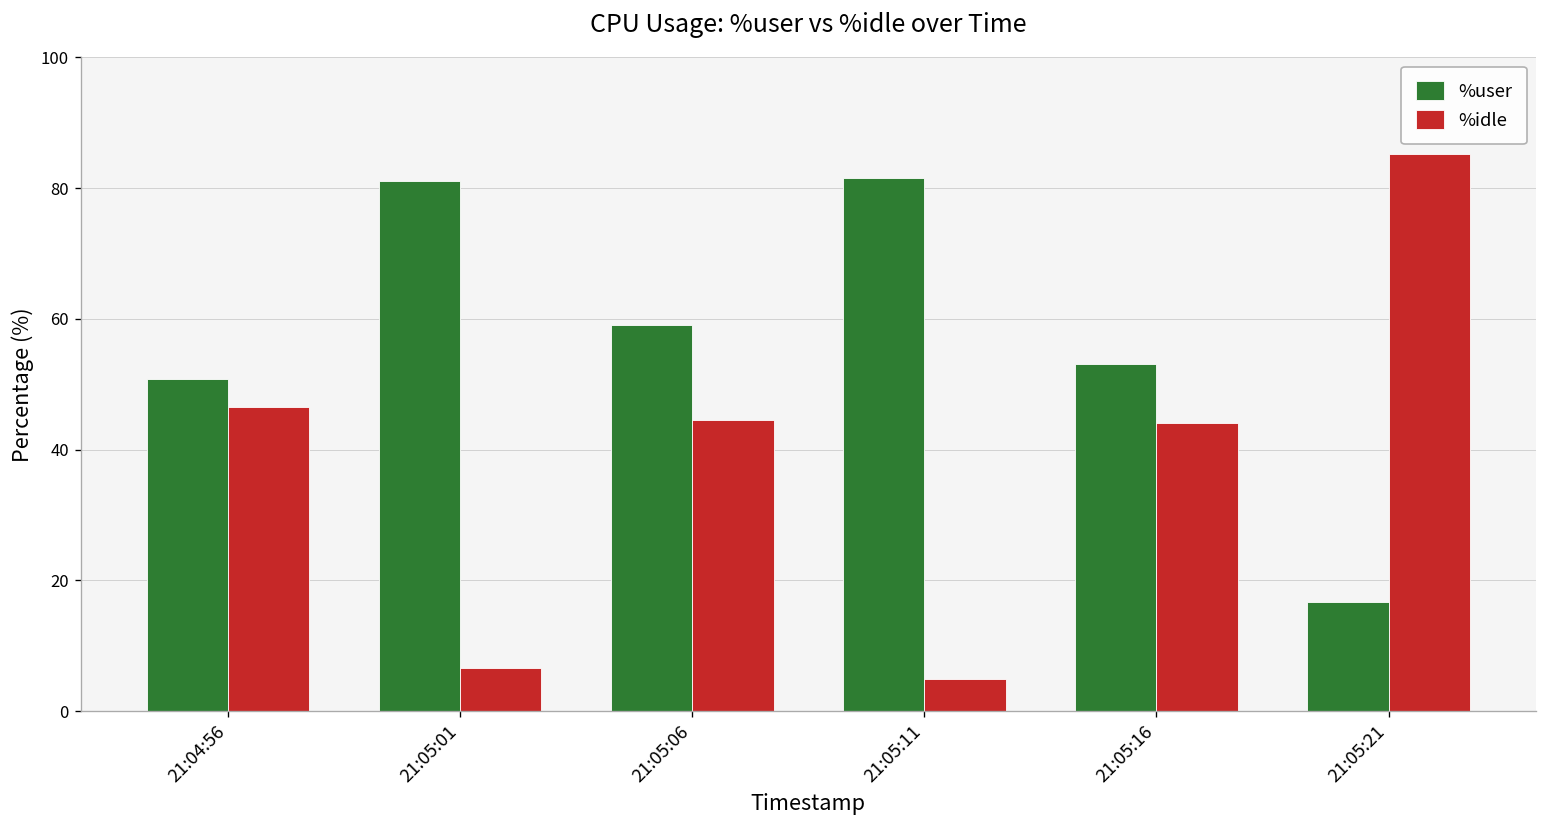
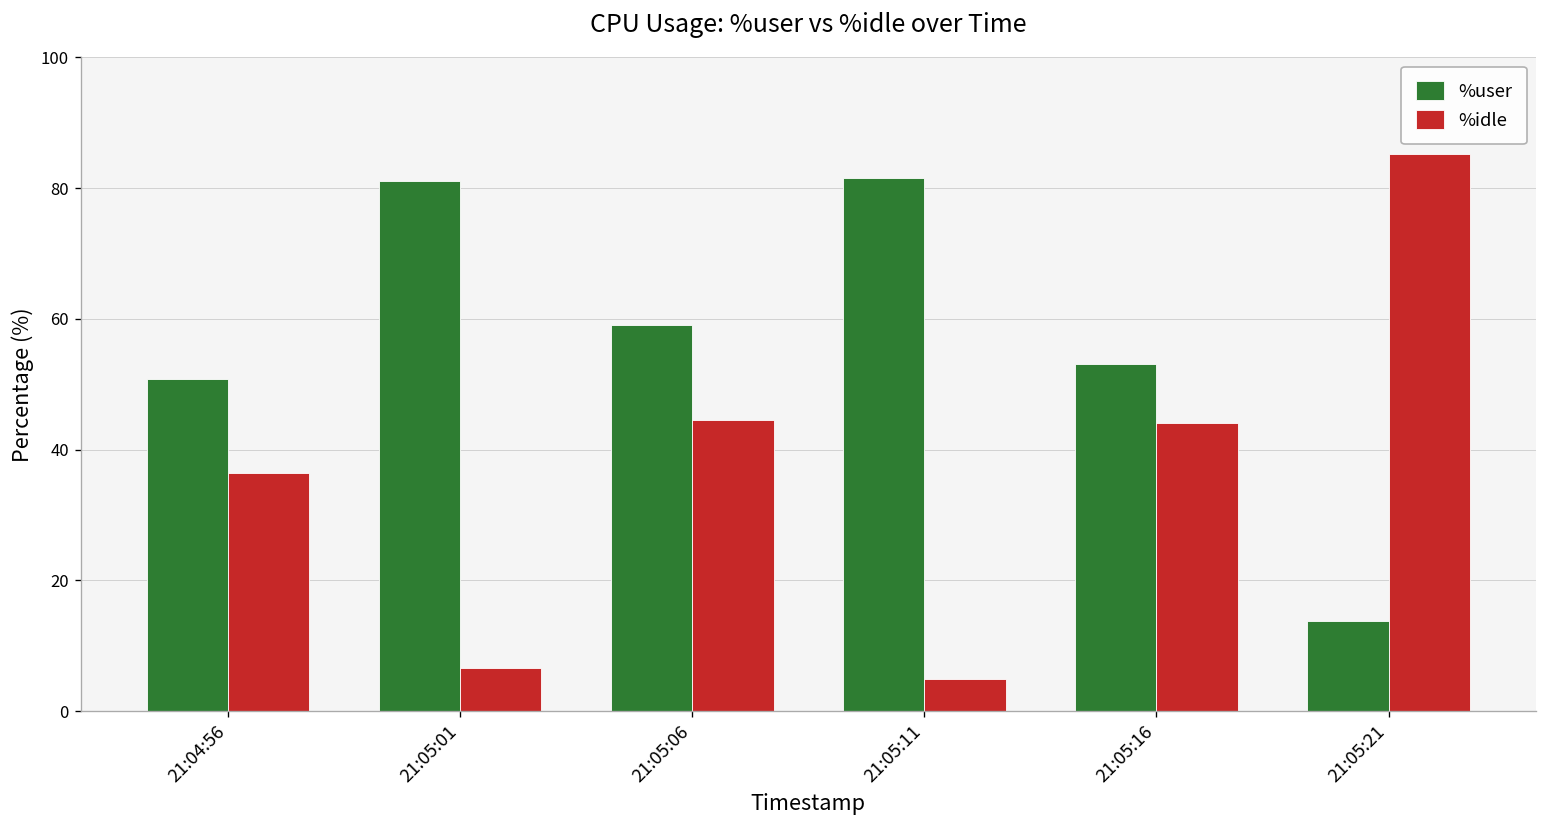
%idle, 21:04:56: 47 -> 36
%user, 21:05:21: 17 -> 14
